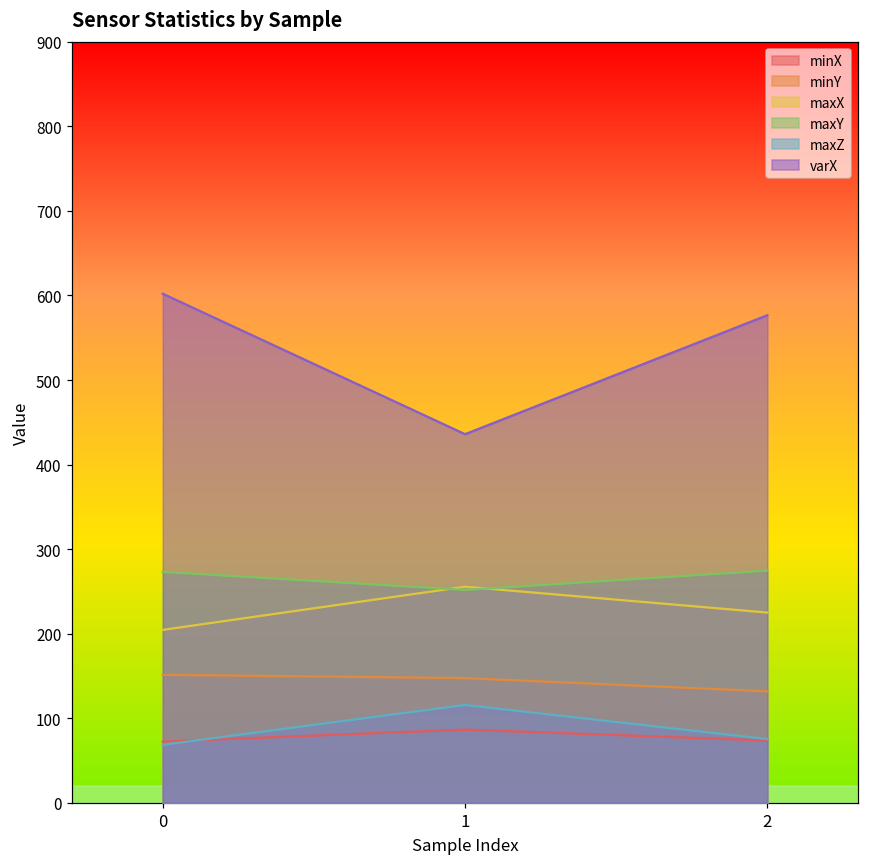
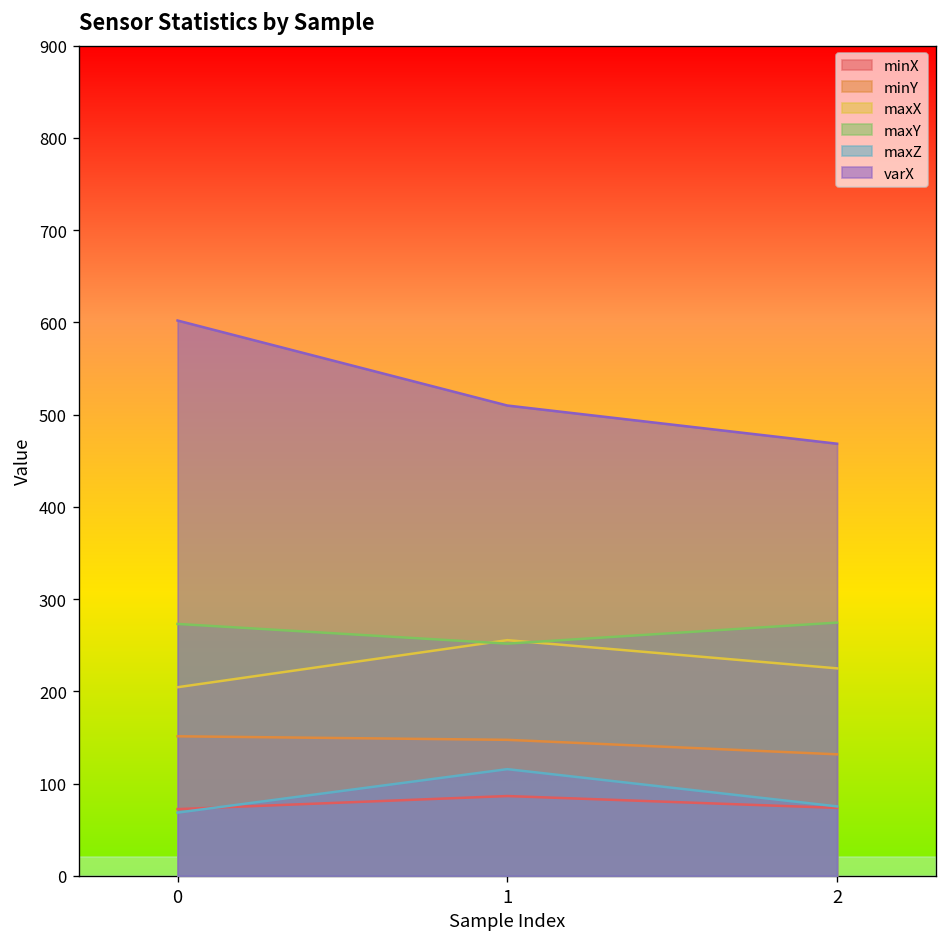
varX, 1: 440 -> 510
varX, 2: 580 -> 470
